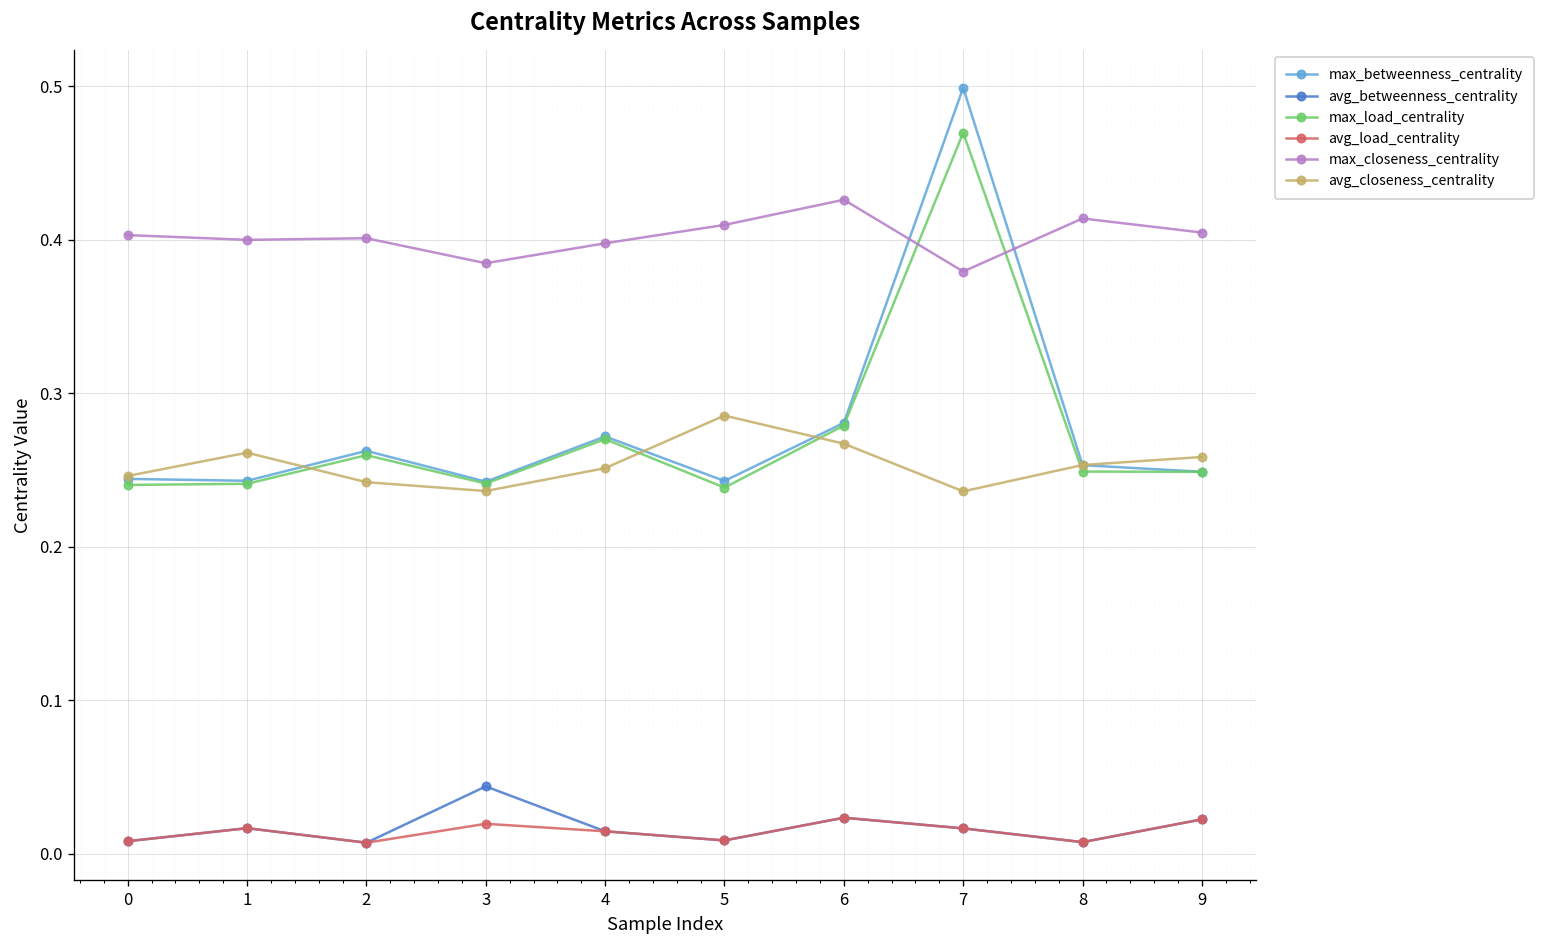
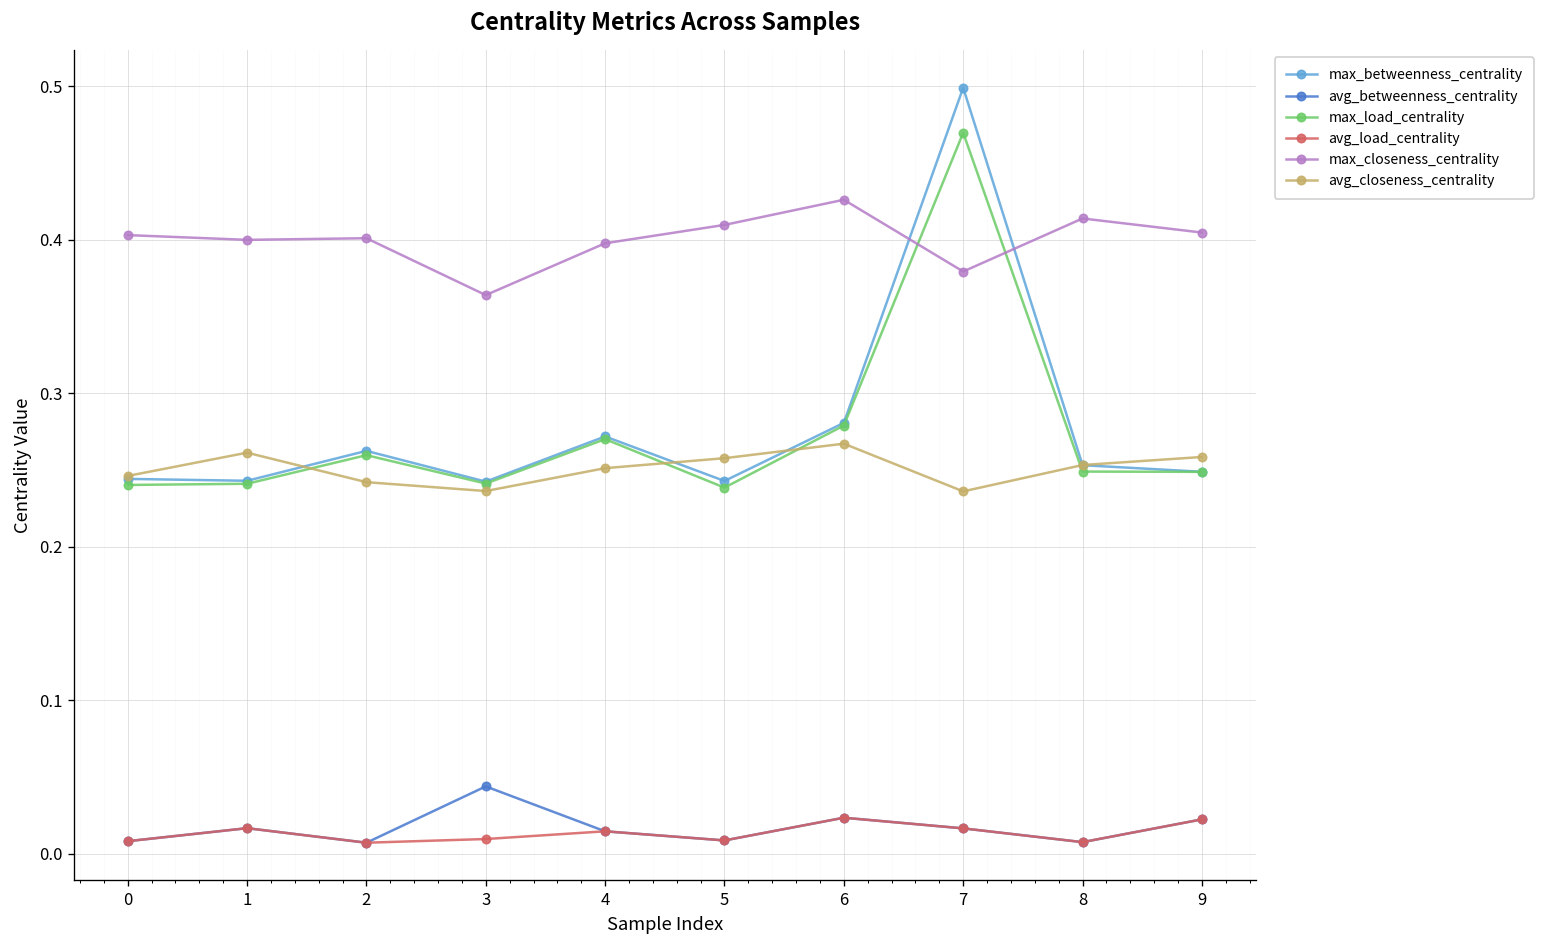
avg_load_centrality, 3: 0.020 -> 0.010
max_closeness_centrality, 3: 0.385 -> 0.364
avg_closeness_centrality, 5: 0.286 -> 0.258
